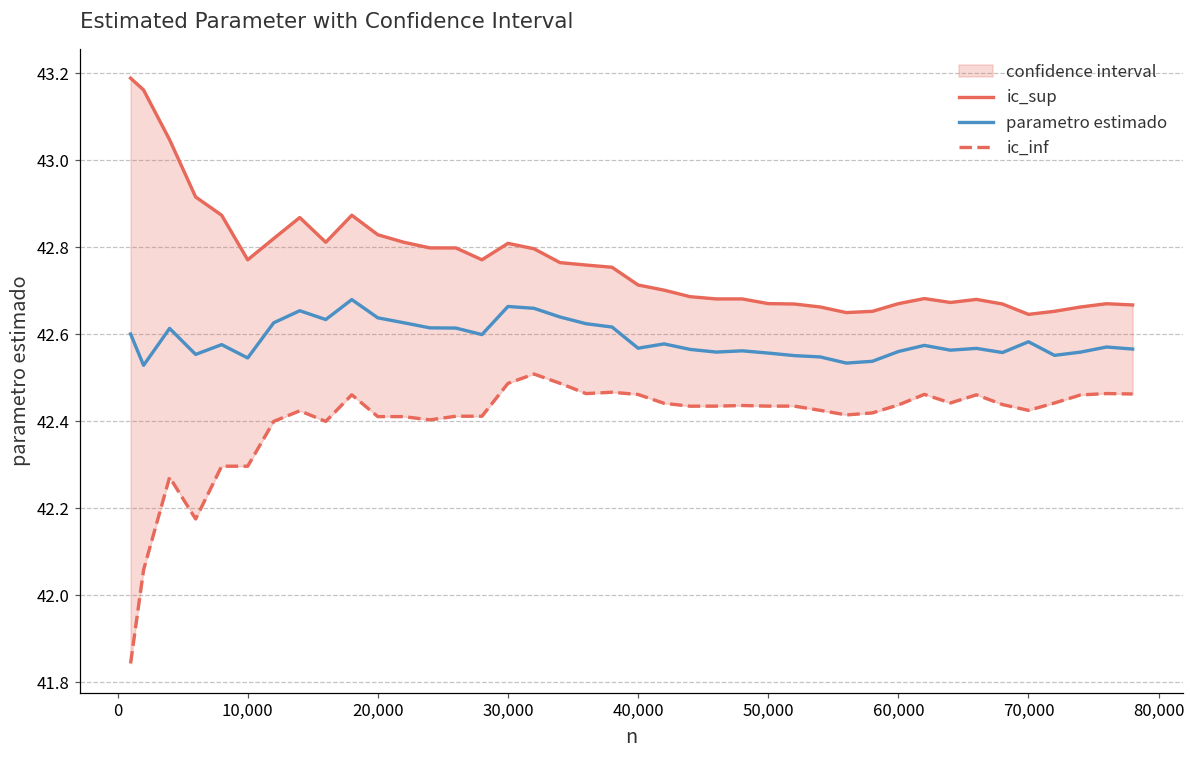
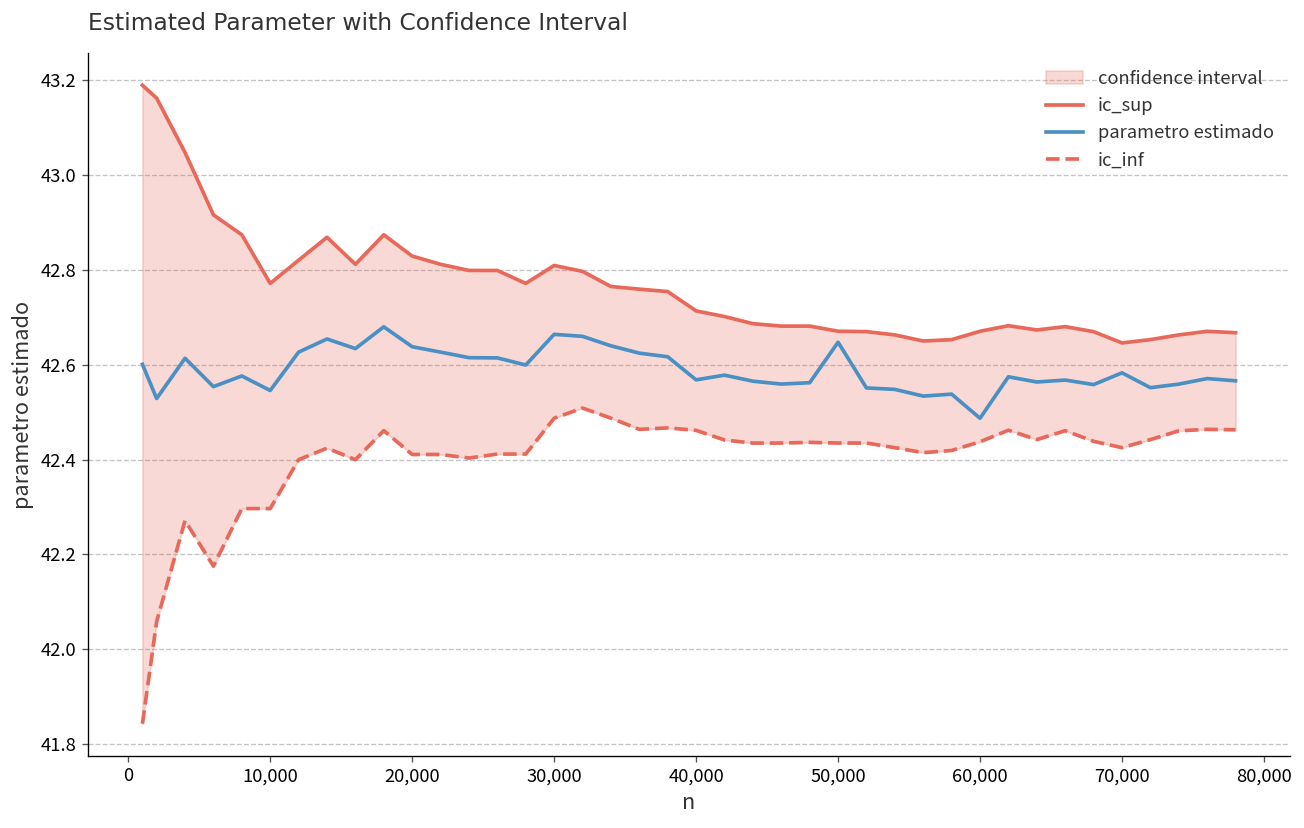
parametro estimado, 50,000: 42.56 -> 42.65
parametro estimado, 60,000: 42.56 -> 42.49
